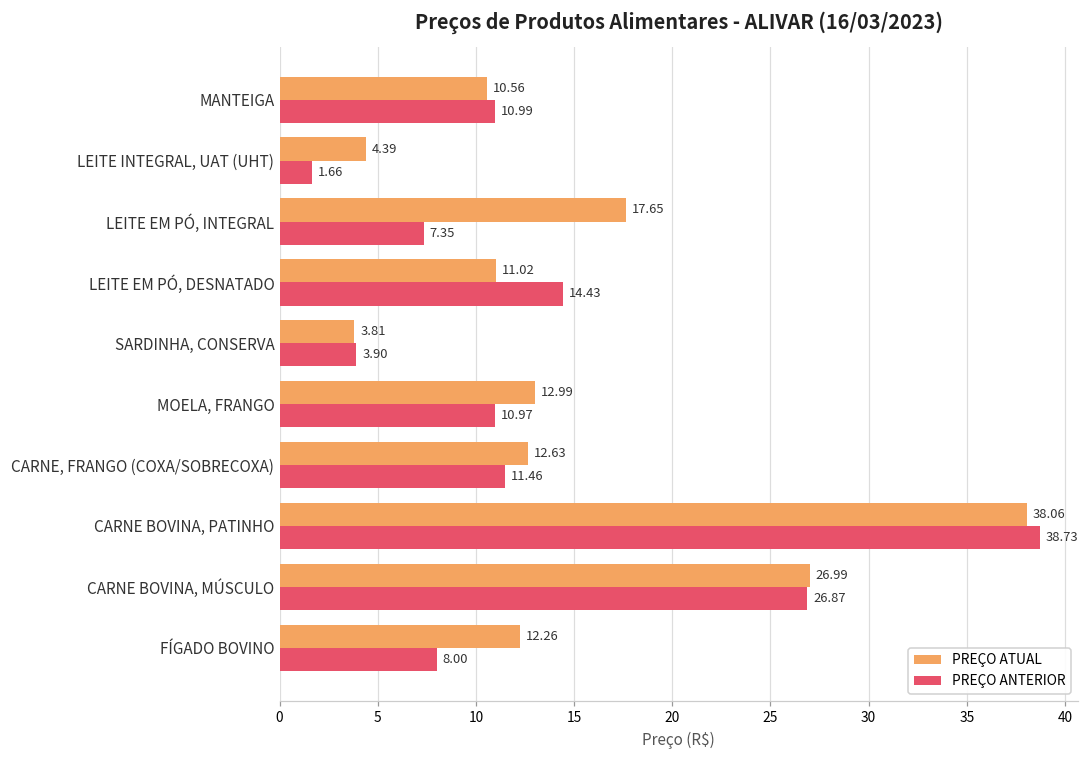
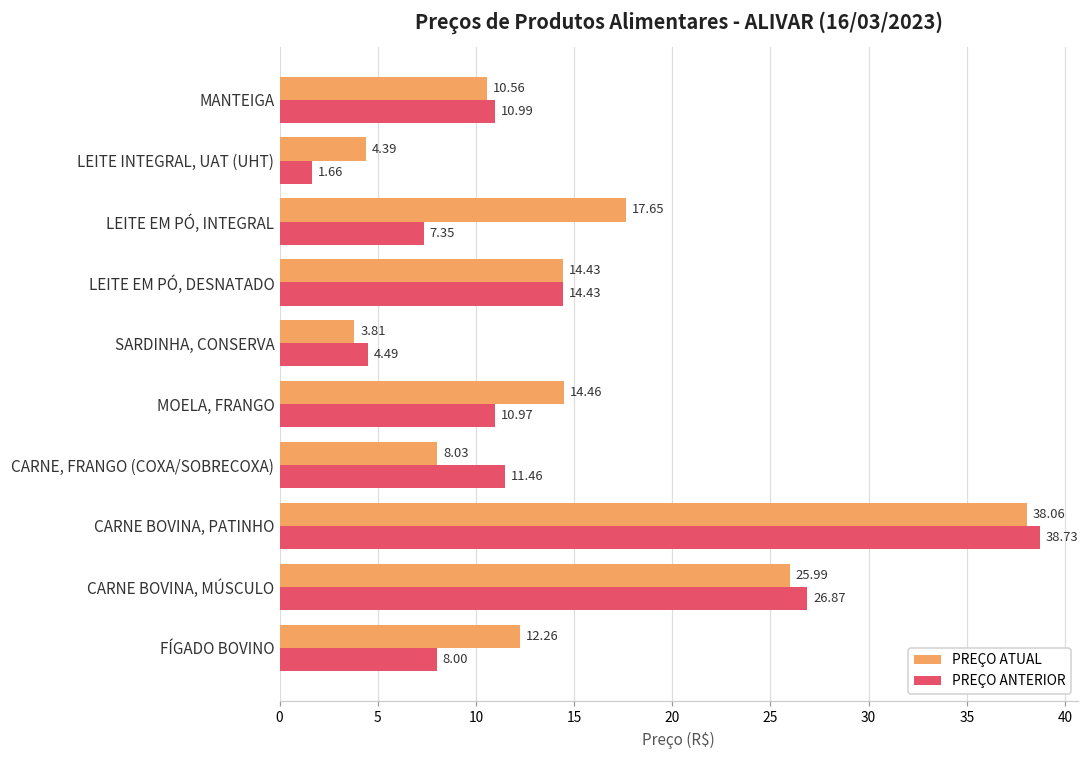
PREÇO ATUAL, LEITE EM PÓ, DESNATADO: 11.02 -> 14.43
PREÇO ANTERIOR, SARDINHA, CONSERVA: 3.90 -> 4.49
PREÇO ATUAL, MOELA, FRANGO: 12.99 -> 14.46
PREÇO ATUAL, CARNE, FRANGO (COXA/SOBRECOXA): 12.63 -> 8.03
PREÇO ATUAL, CARNE BOVINA, MÚSCULO: 26.99 -> 25.99
